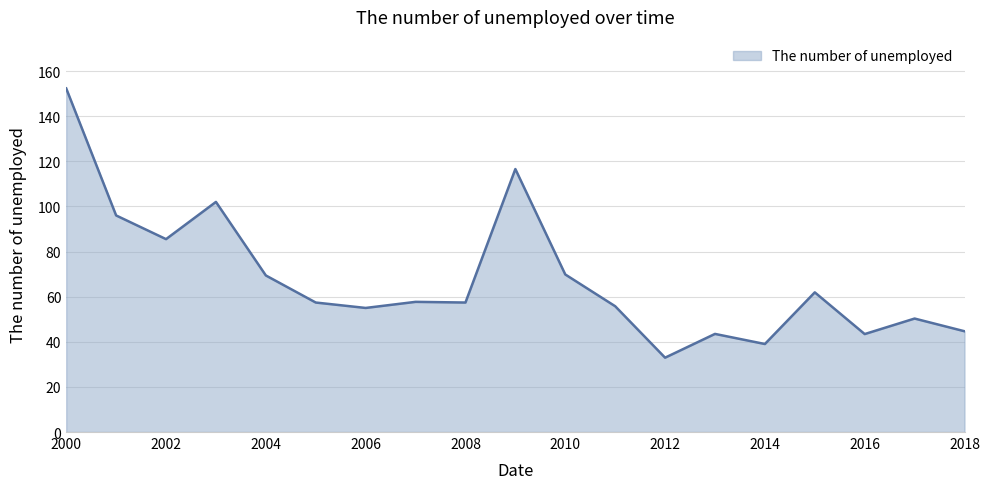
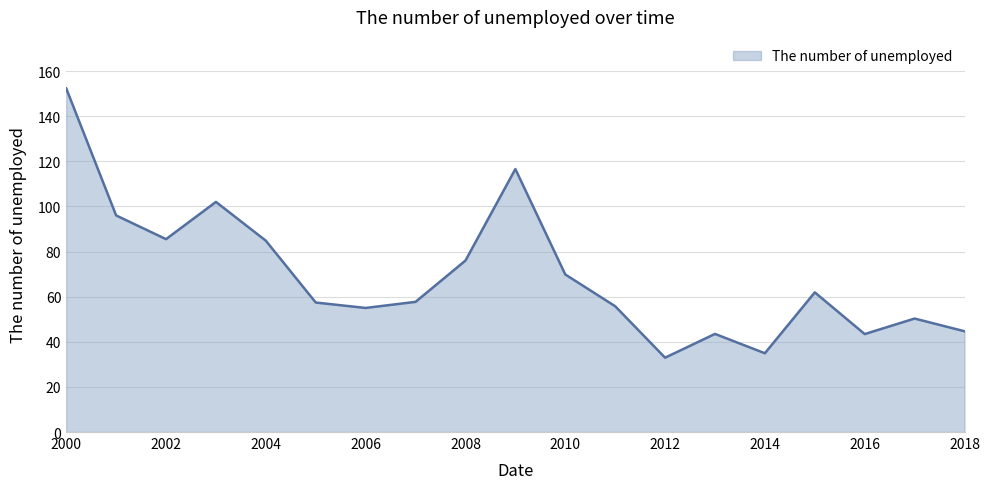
2004: 69 -> 85
2008: 57 -> 76
2014: 39 -> 35
